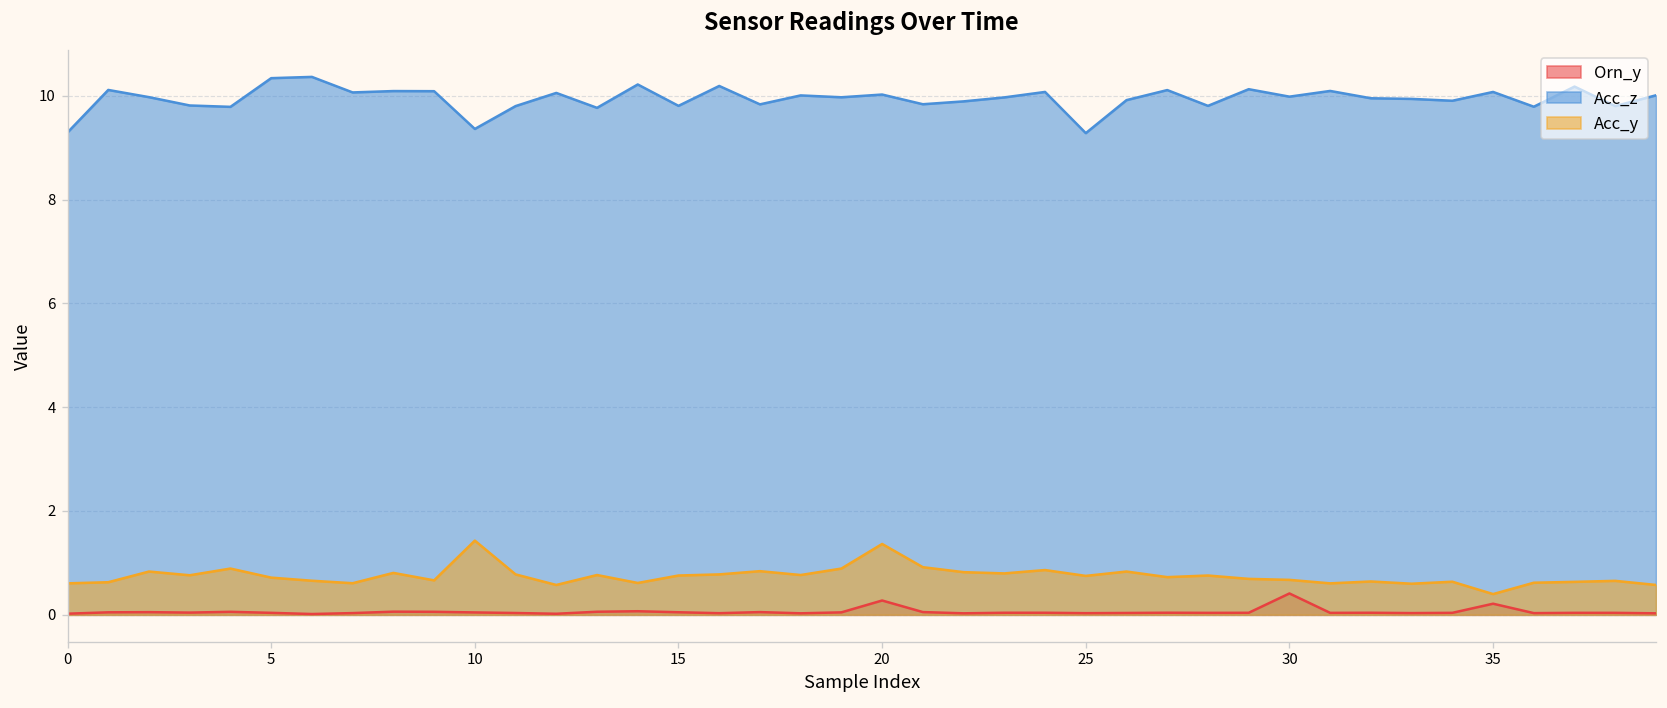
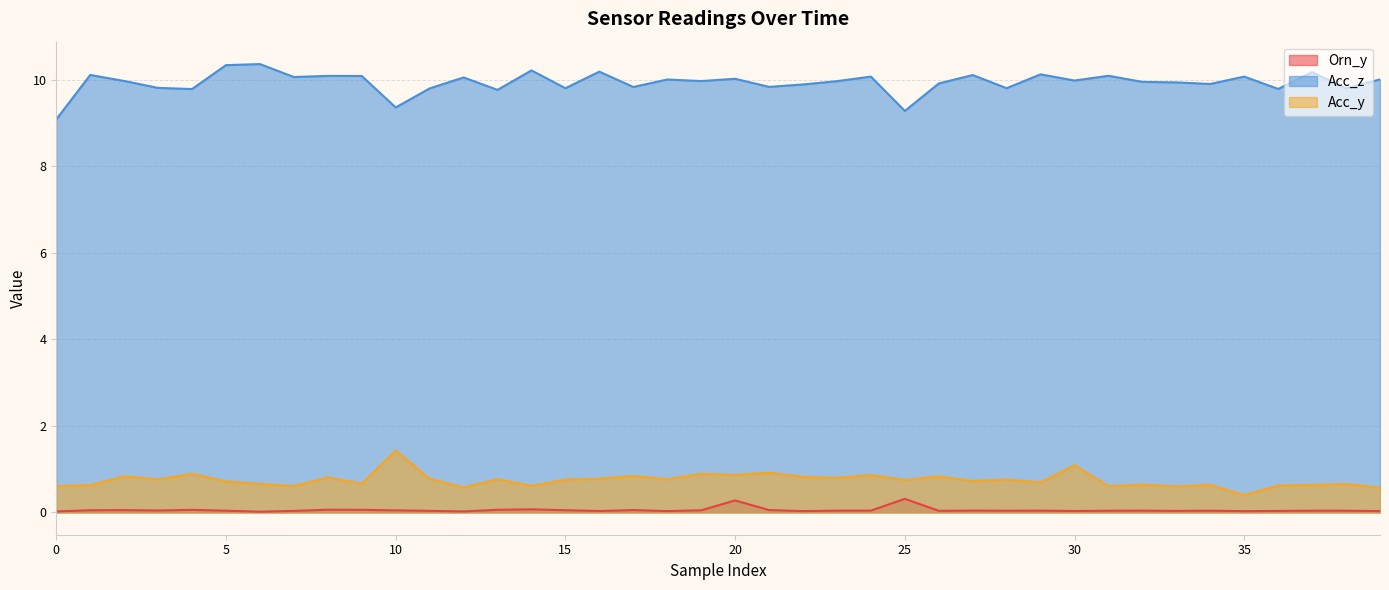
Acc_z, 0: 9.3 -> 9.1
Acc_y, 20: 1.4 -> 0.9
Orn_y, 25: 0.0 -> 0.3
Orn_y, 30: 0.4 -> 0.0
Acc_y, 30: 0.7 -> 1.1
Orn_y, 35: 0.2 -> 0.0
